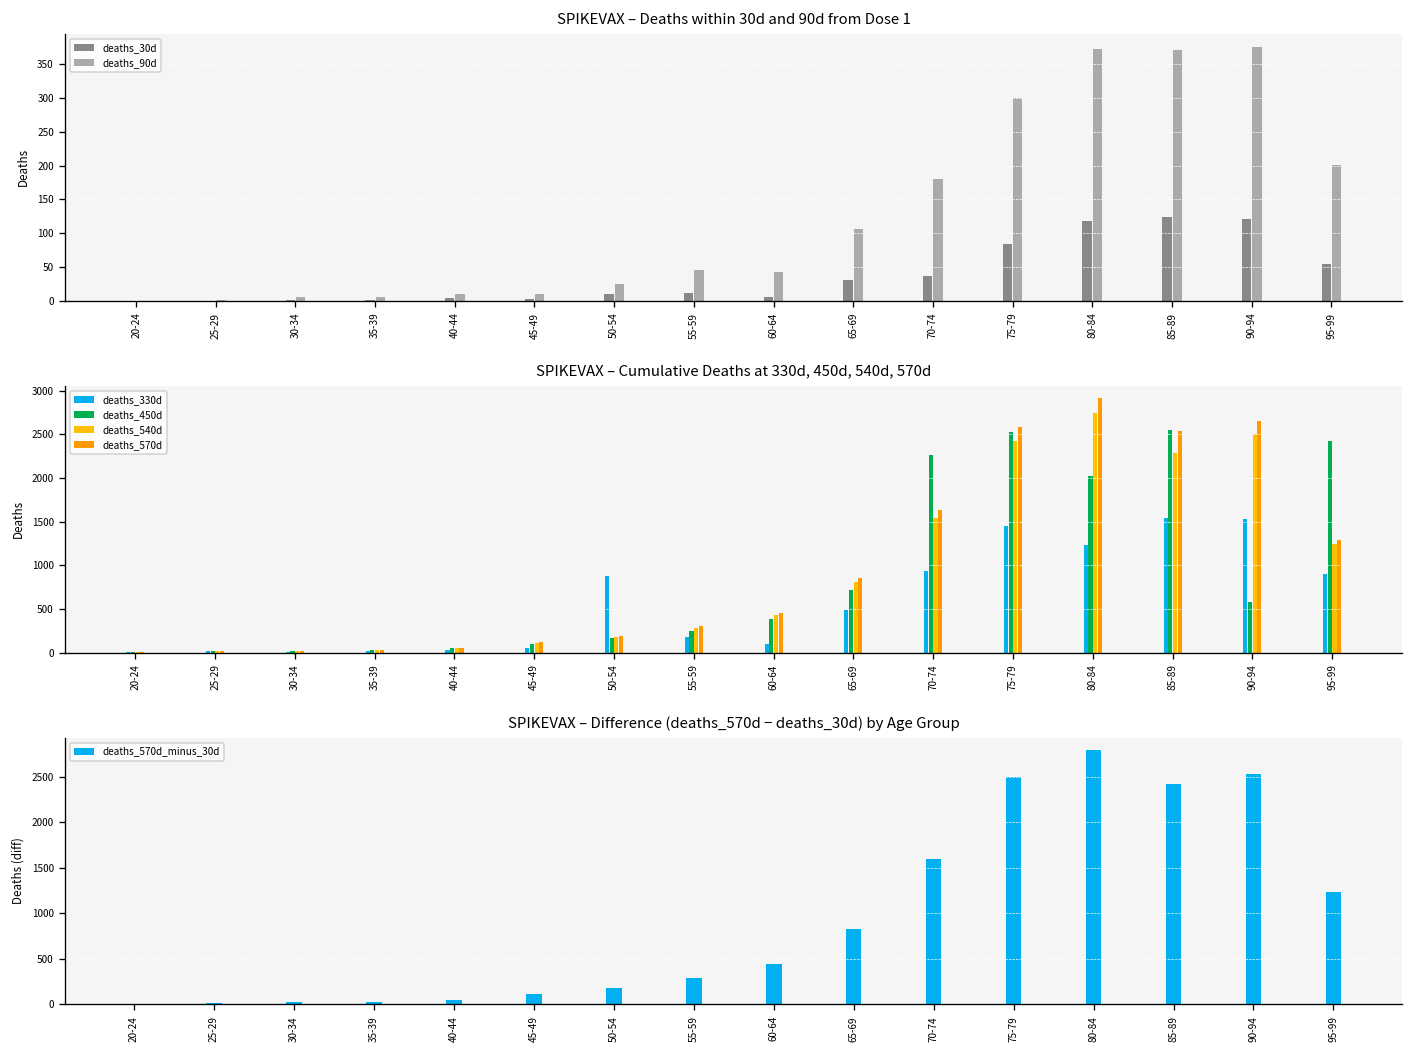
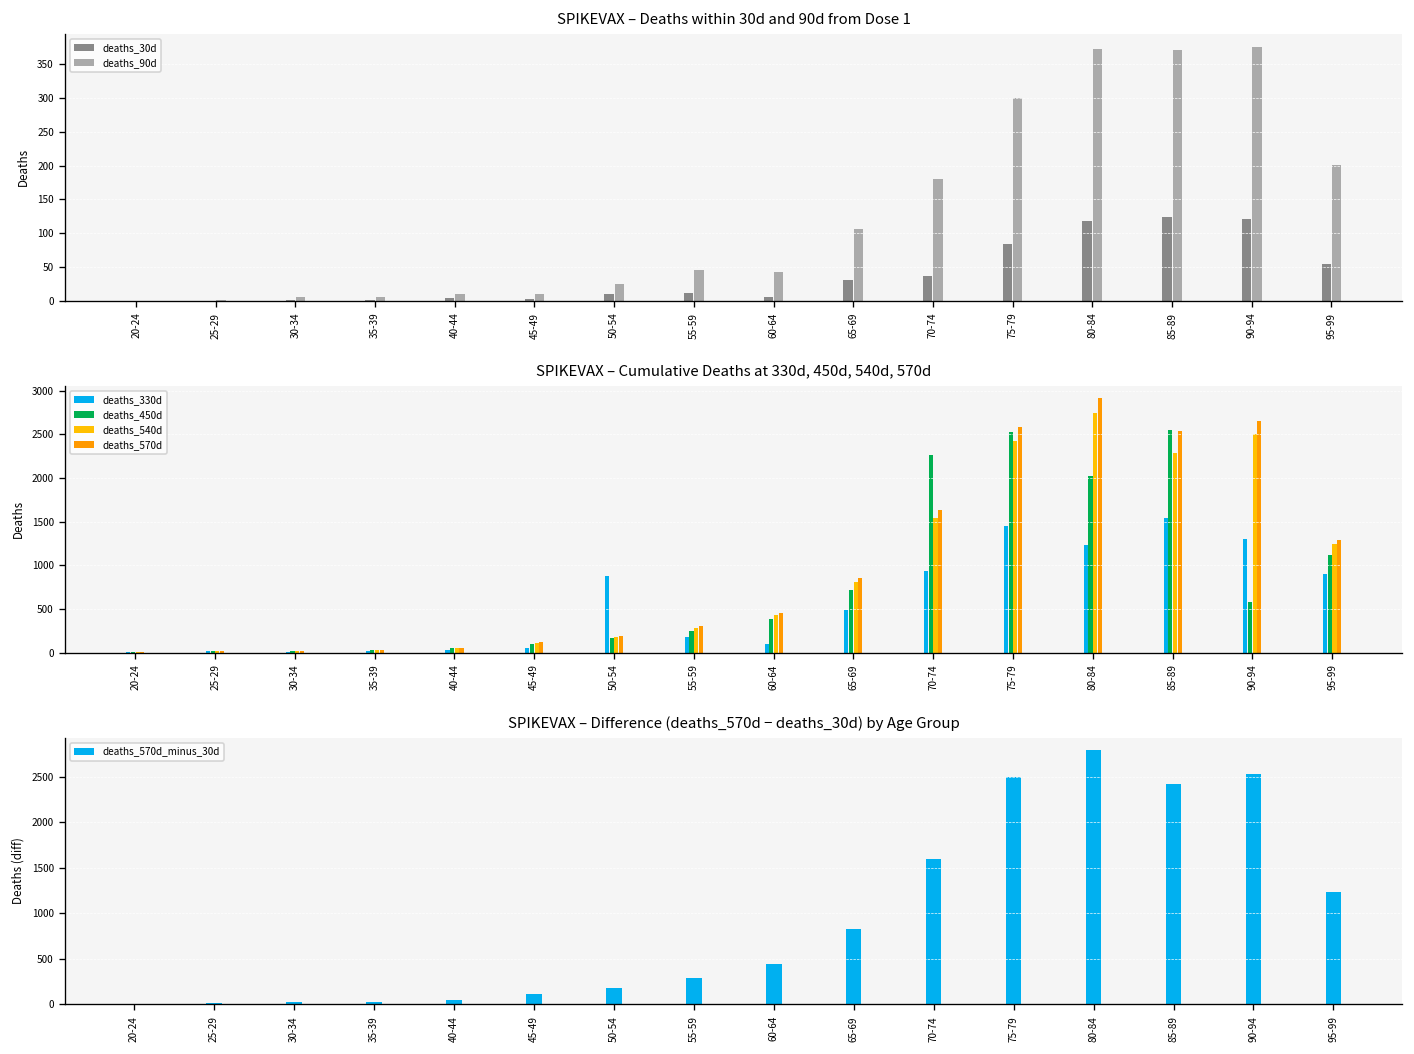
SPIKEVAX – Cumulative Deaths at 330d, 450d, 540d, 570d, deaths_330d, 90-94: 1500 -> 1300
SPIKEVAX – Cumulative Deaths at 330d, 450d, 540d, 570d, deaths_450d, 95-99: 2400 -> 1100
